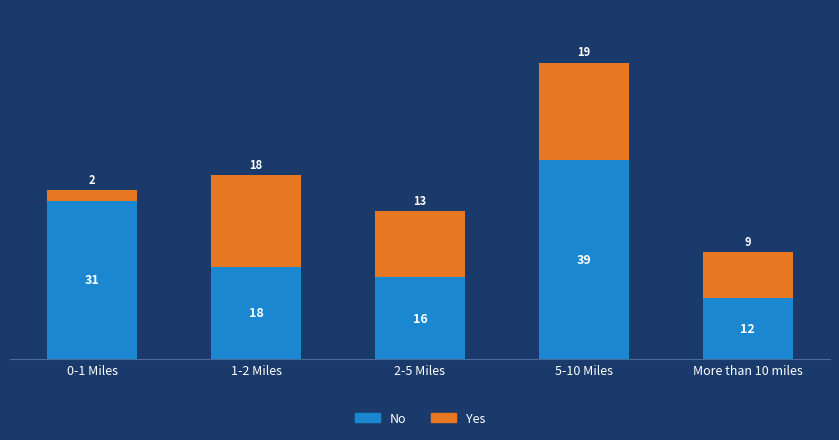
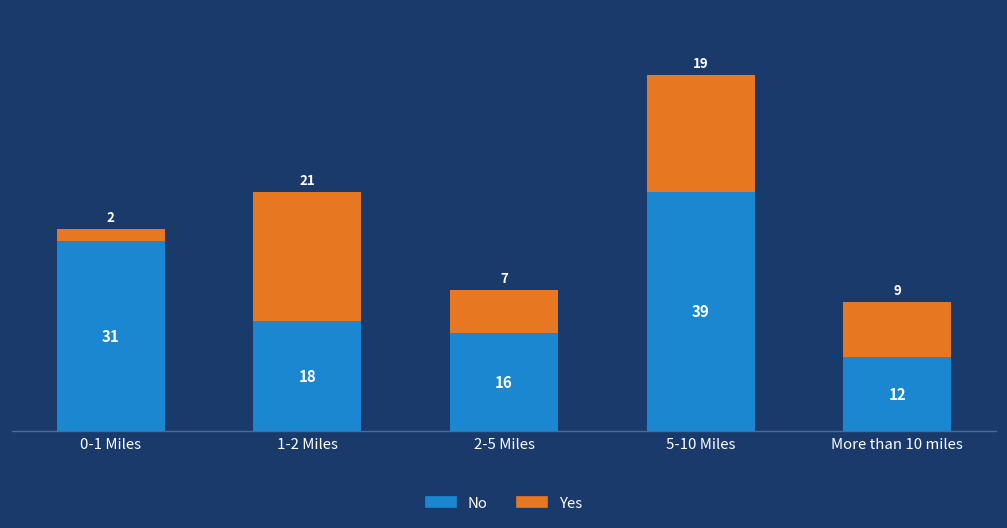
Yes, 1-2 Miles: 18 -> 21
Yes, 2-5 Miles: 13 -> 7
